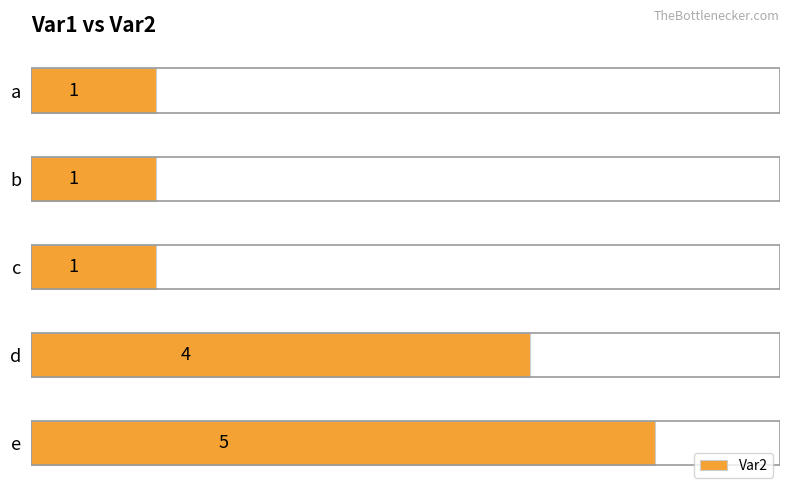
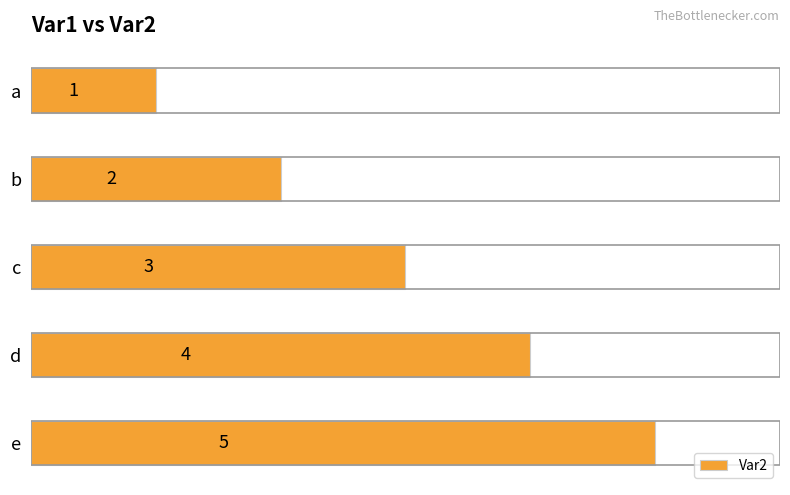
b: 1 -> 2
c: 1 -> 3
